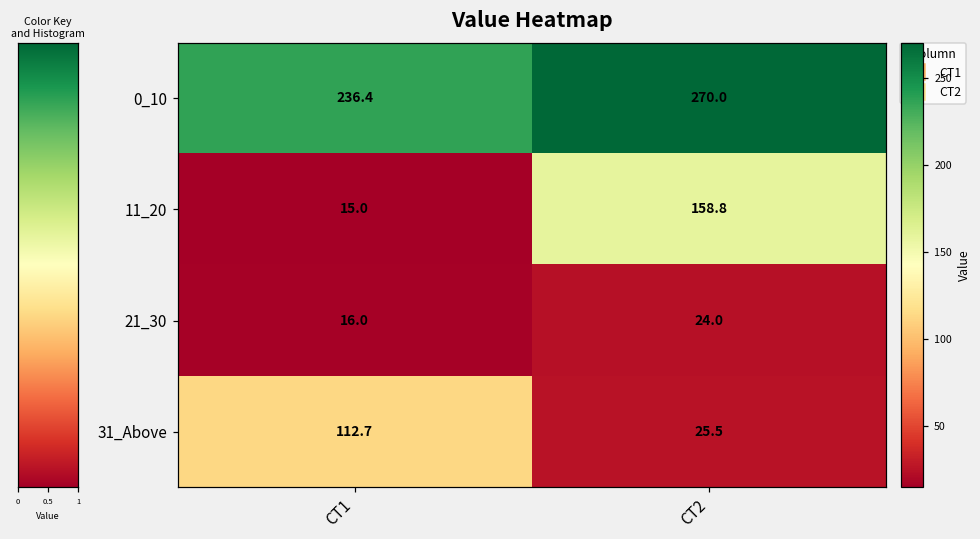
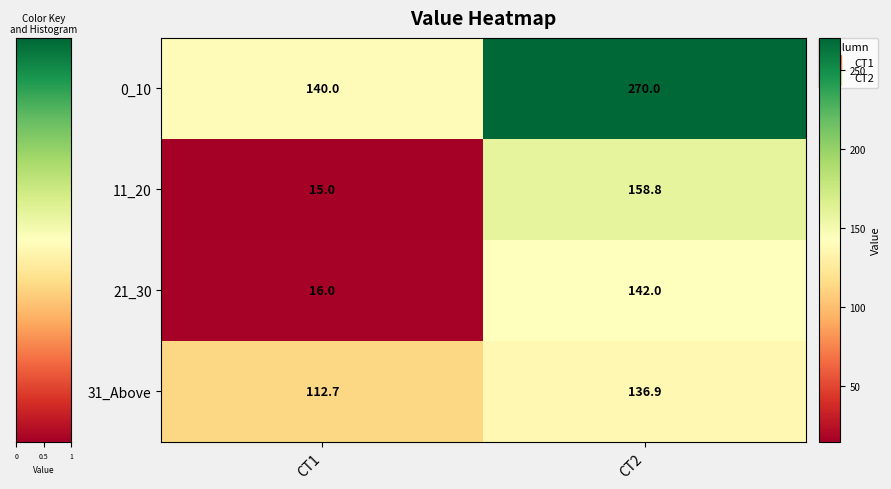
0_10, CT1: 236.4 -> 140.0
21_30, CT2: 24.0 -> 142.0
31_Above, CT2: 25.5 -> 136.9
